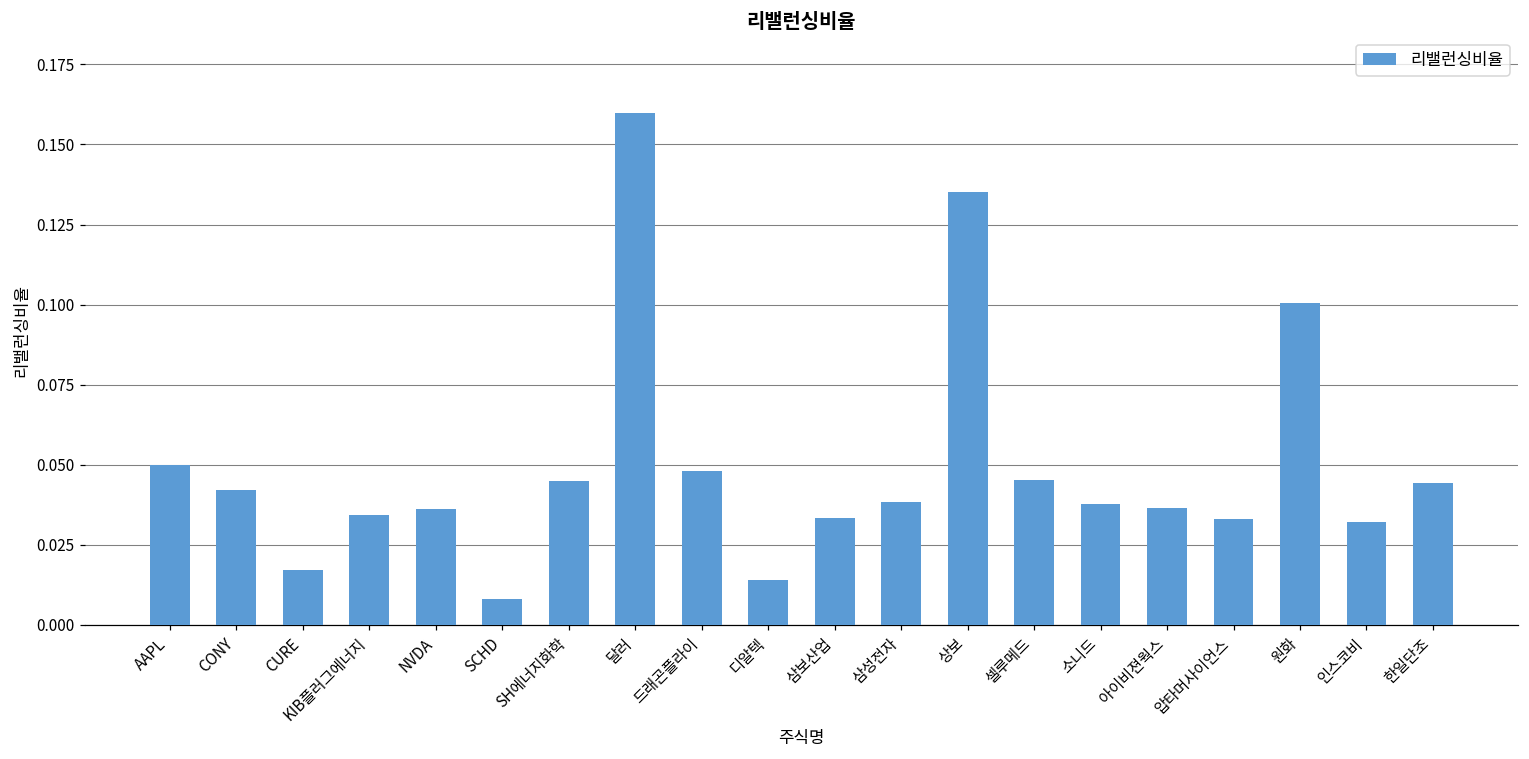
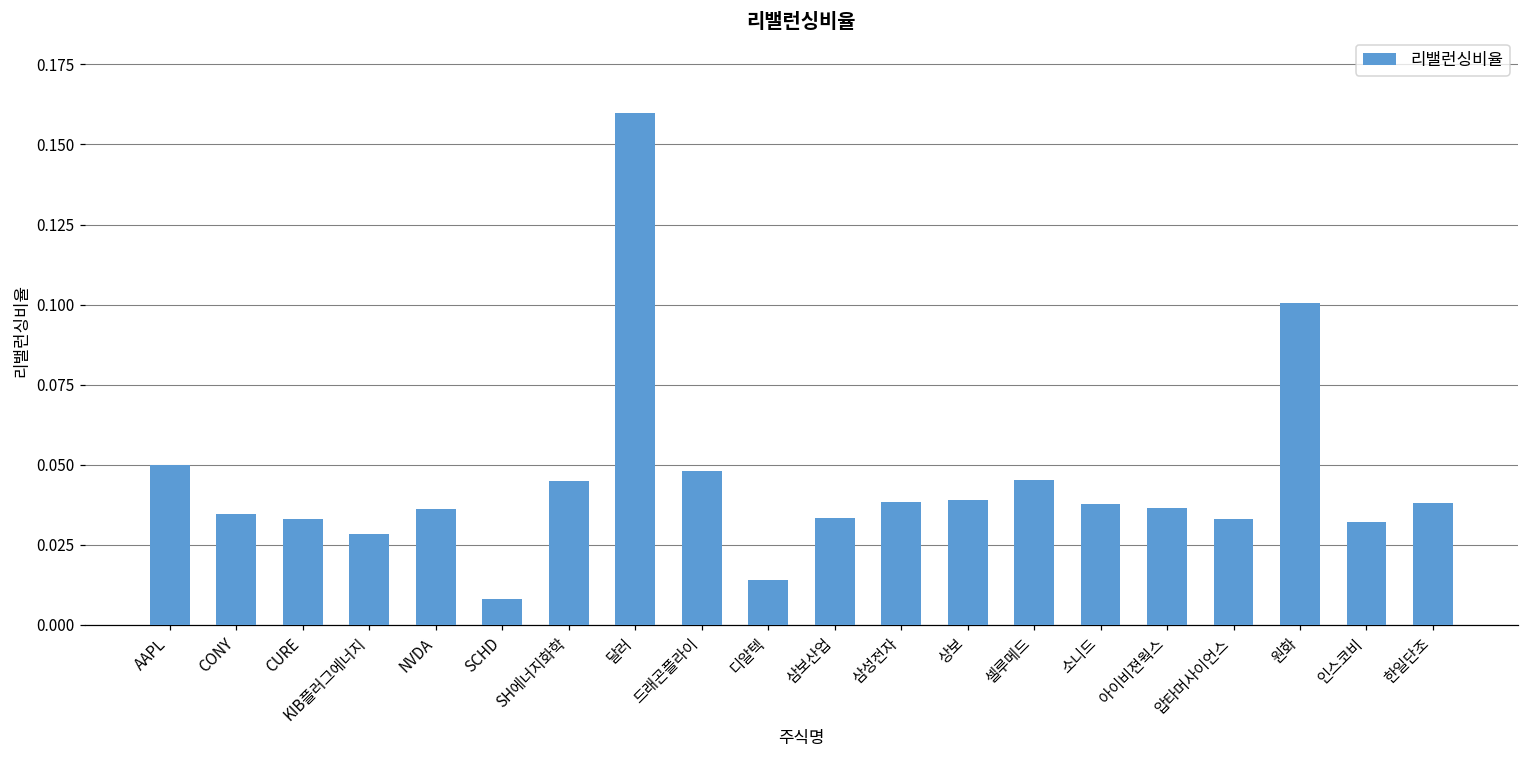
CONY: 0.042 -> 0.035
CURE: 0.017 -> 0.033
KIB플러그에너지: 0.034 -> 0.028
상보: 0.135 -> 0.039
한일단조: 0.044 -> 0.038
